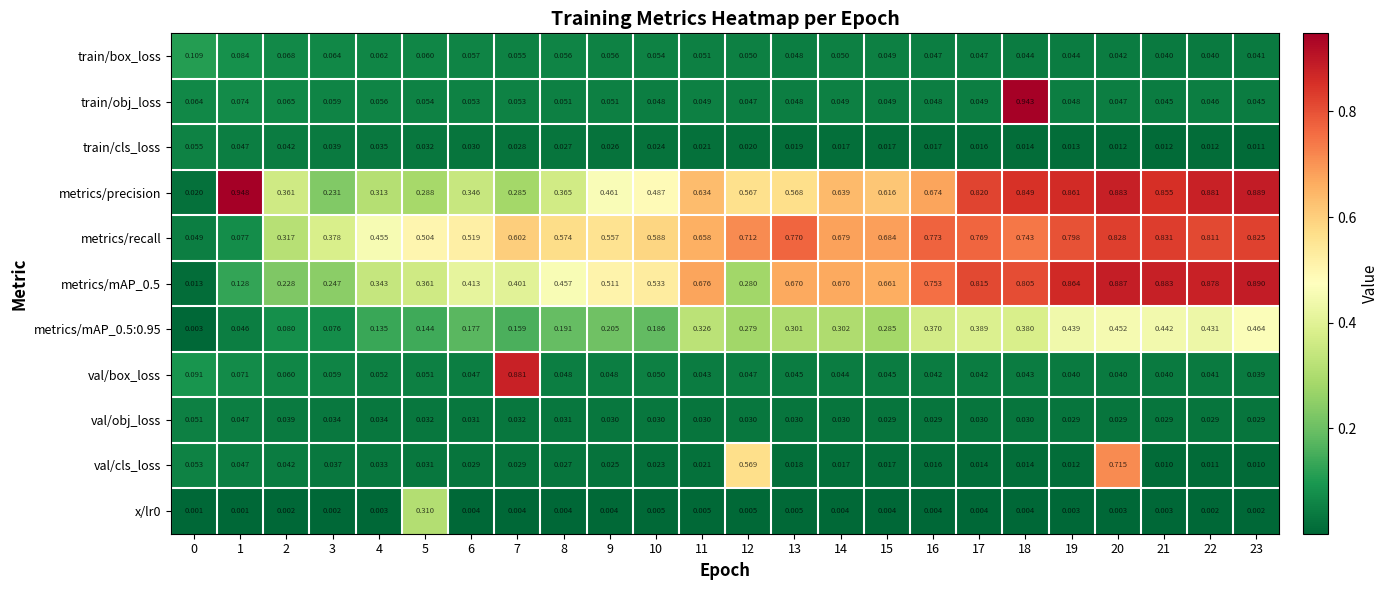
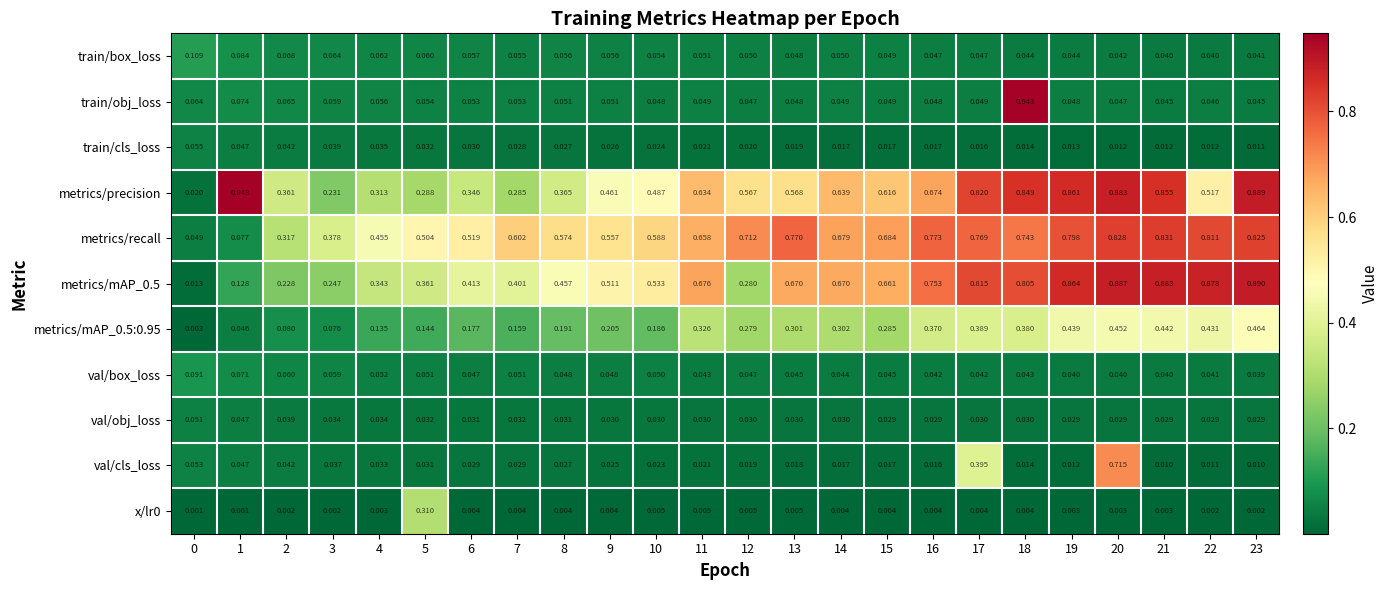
metrics/precision, 22: 0.881 -> 0.517
val/box_loss, 7: 0.881 -> 0.051
val/cls_loss, 12: 0.569 -> 0.019
val/cls_loss, 17: 0.014 -> 0.395
